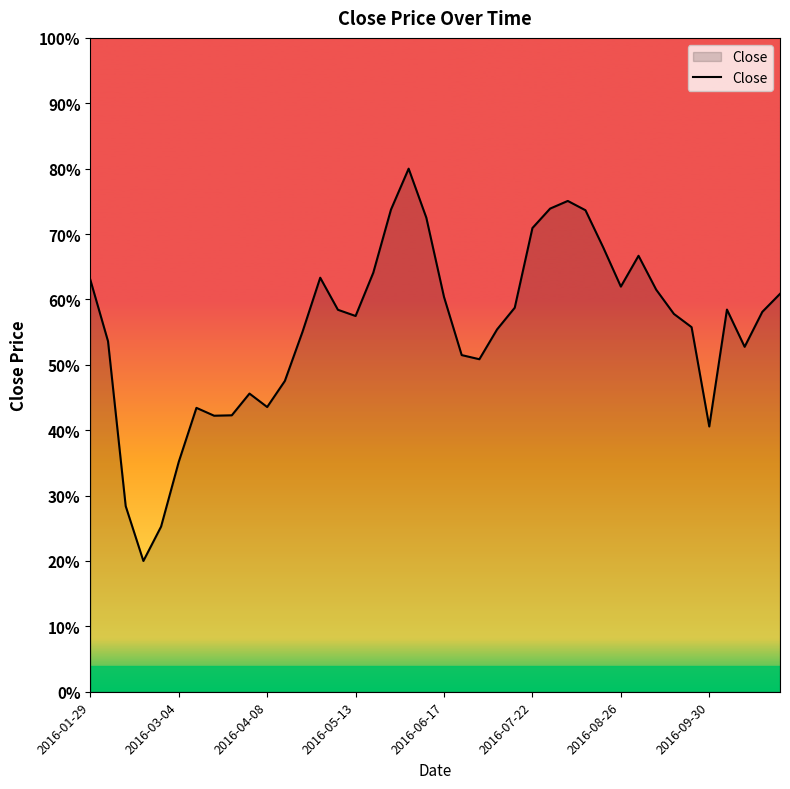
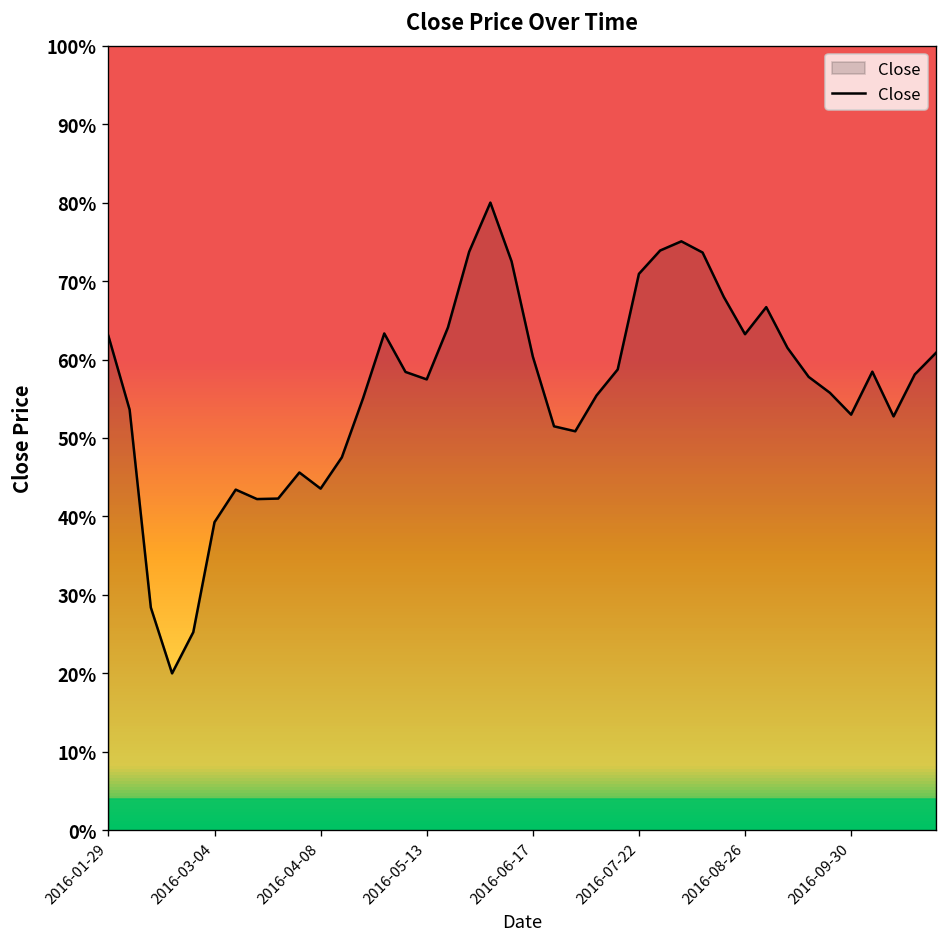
2016-03-04: 35% -> 39%
2016-08-26: 62% -> 63%
2016-09-30: 41% -> 53%
